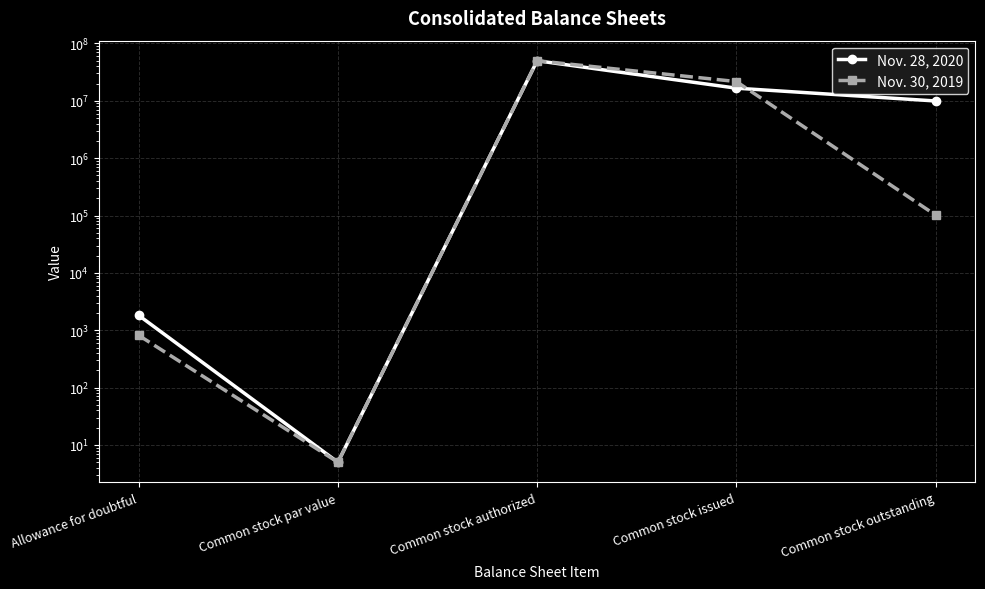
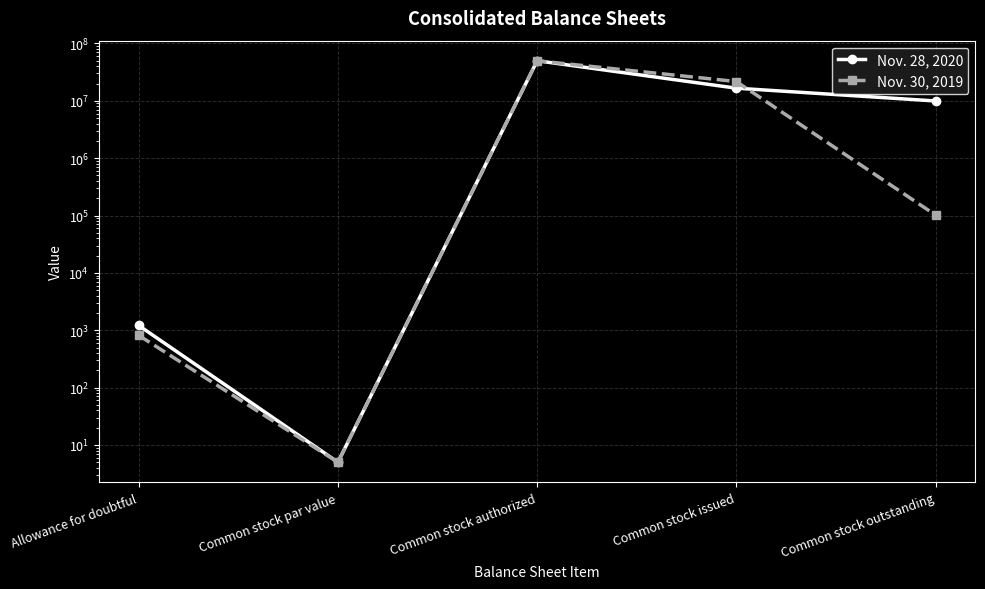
Nov. 28, 2020, Allowance for doubtful: 1800 -> 1200
